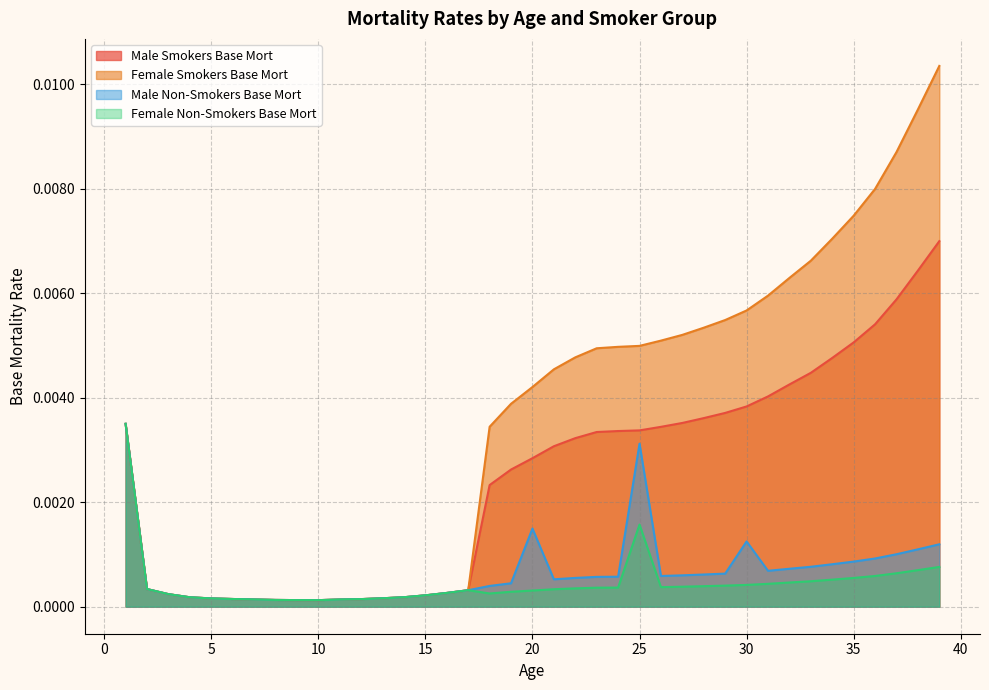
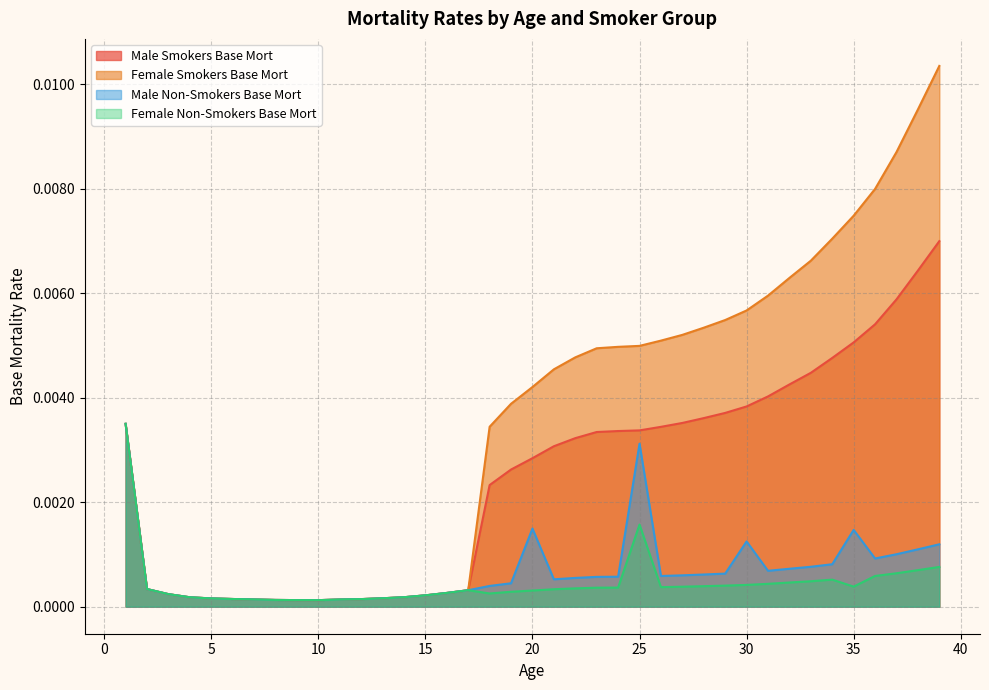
Male Non-Smokers Base Mort, 35: 0.0009 -> 0.0015
Female Non-Smokers Base Mort, 35: 0.0006 -> 0.0004
